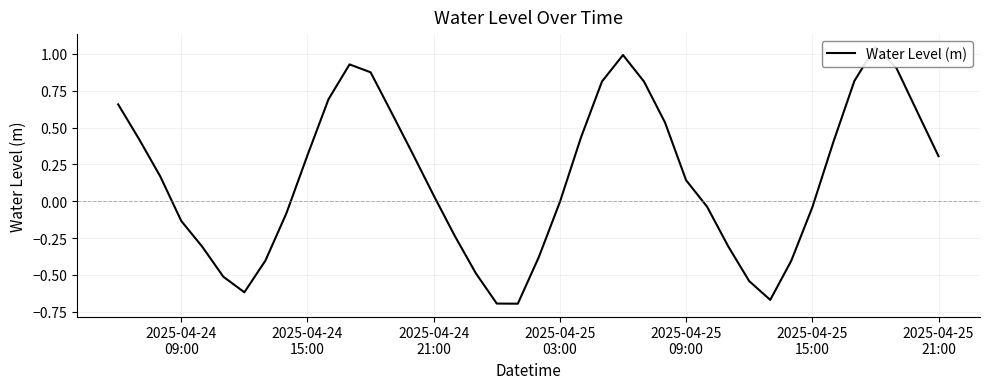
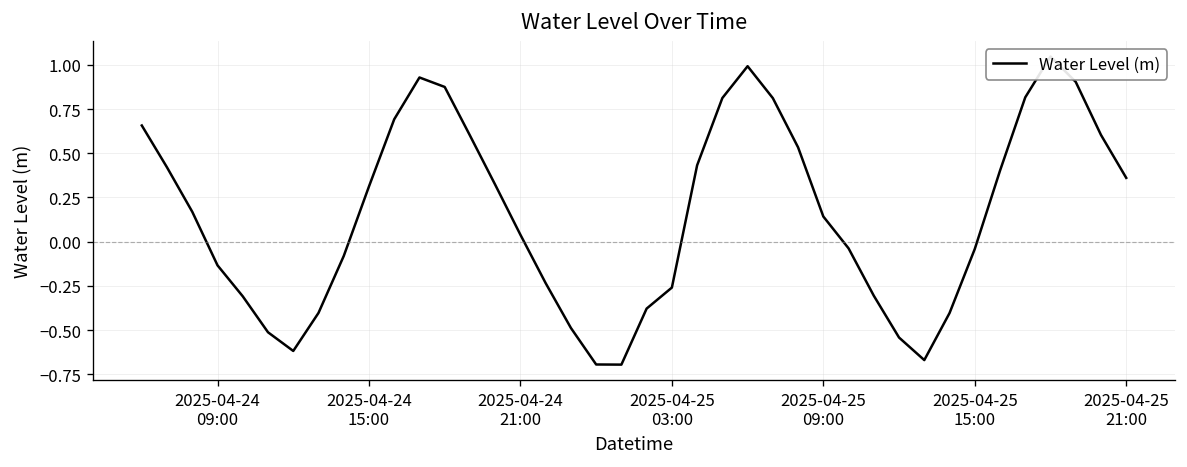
2025-04-25 03:00: 0.00 -> -0.26
2025-04-25 21:00: 0.31 -> 0.36
